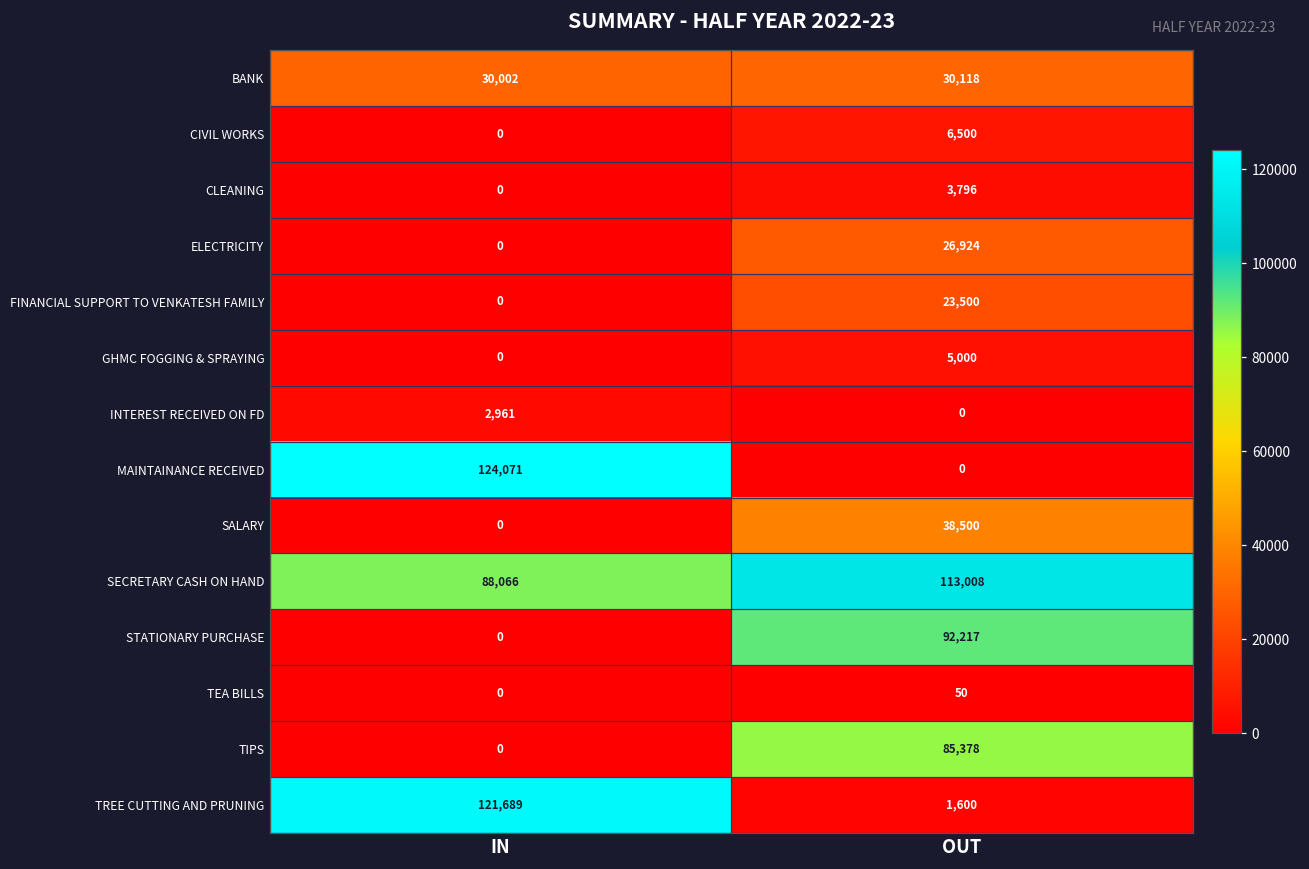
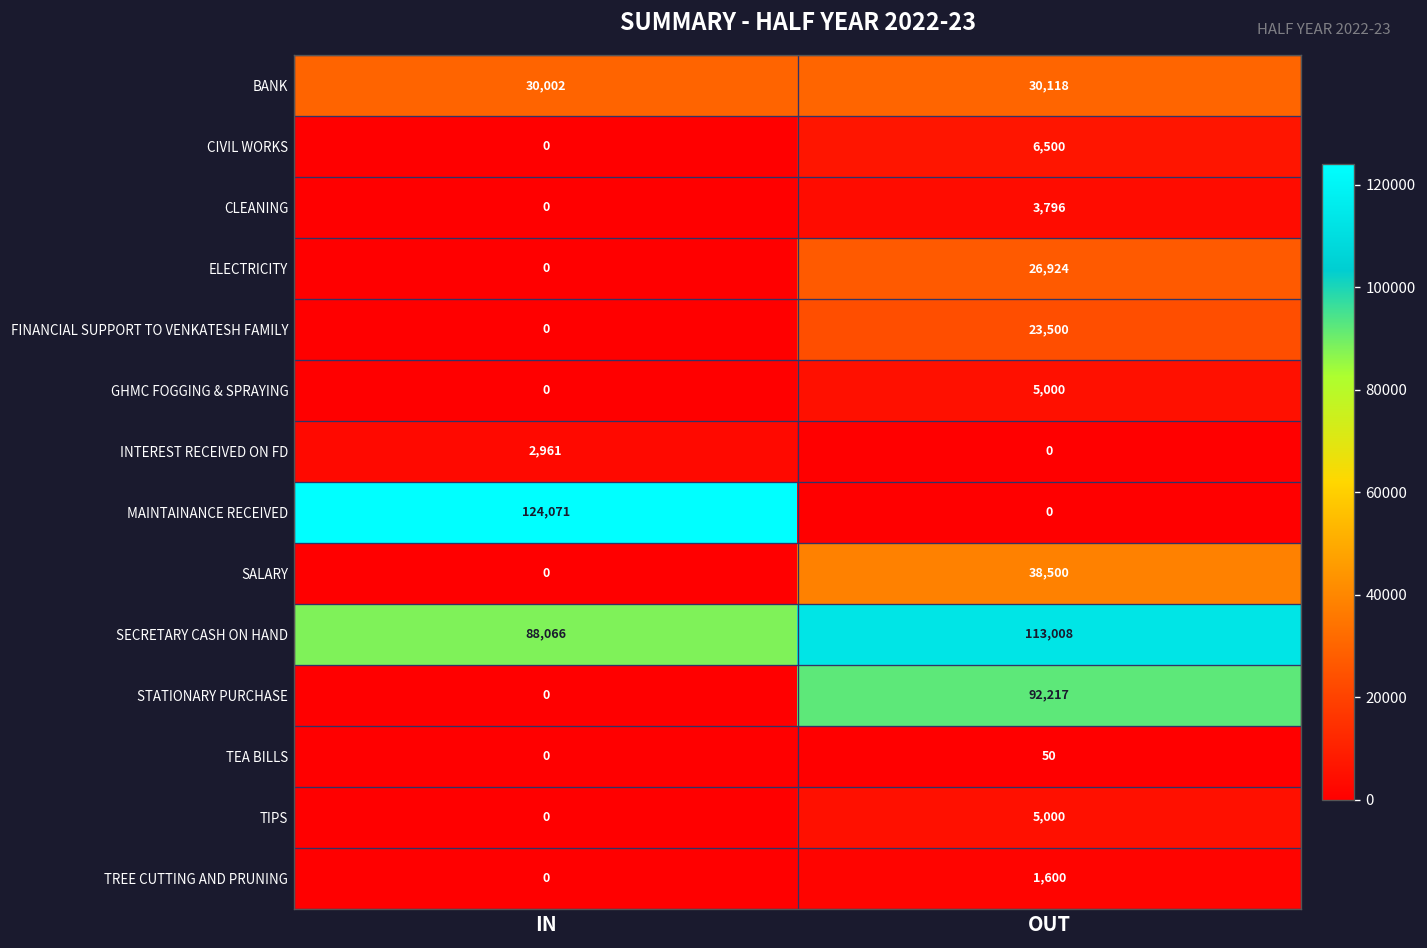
TIPS, OUT: 85,378 -> 5,000
TREE CUTTING AND PRUNING, IN: 121,689 -> 0
